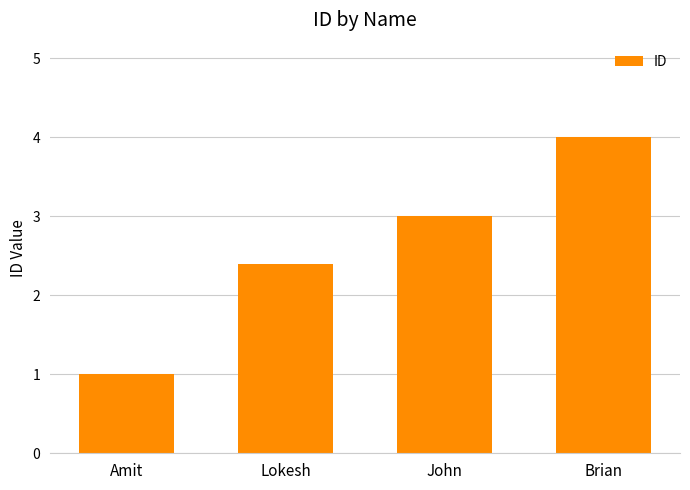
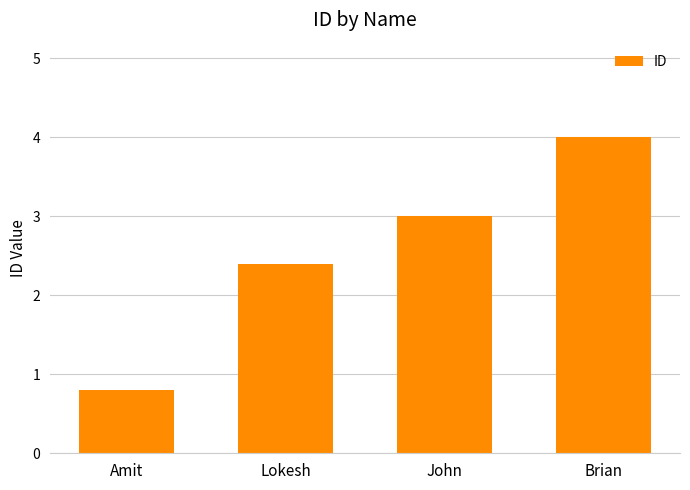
Amit: 1.0 -> 0.8
